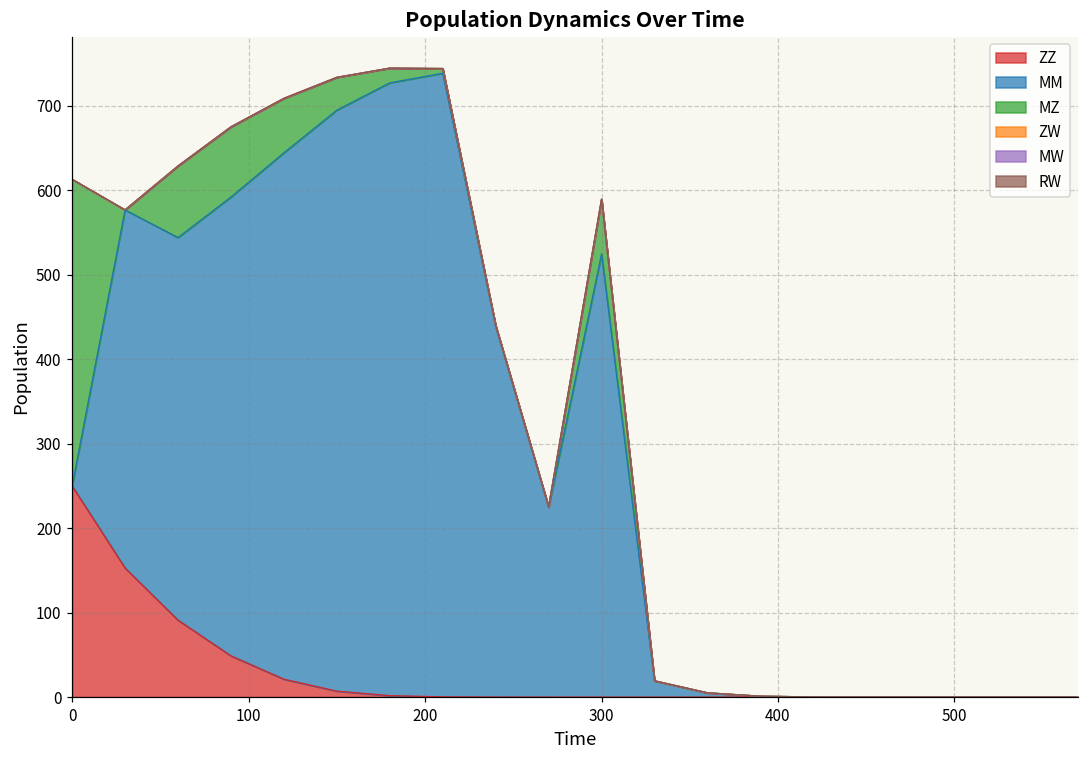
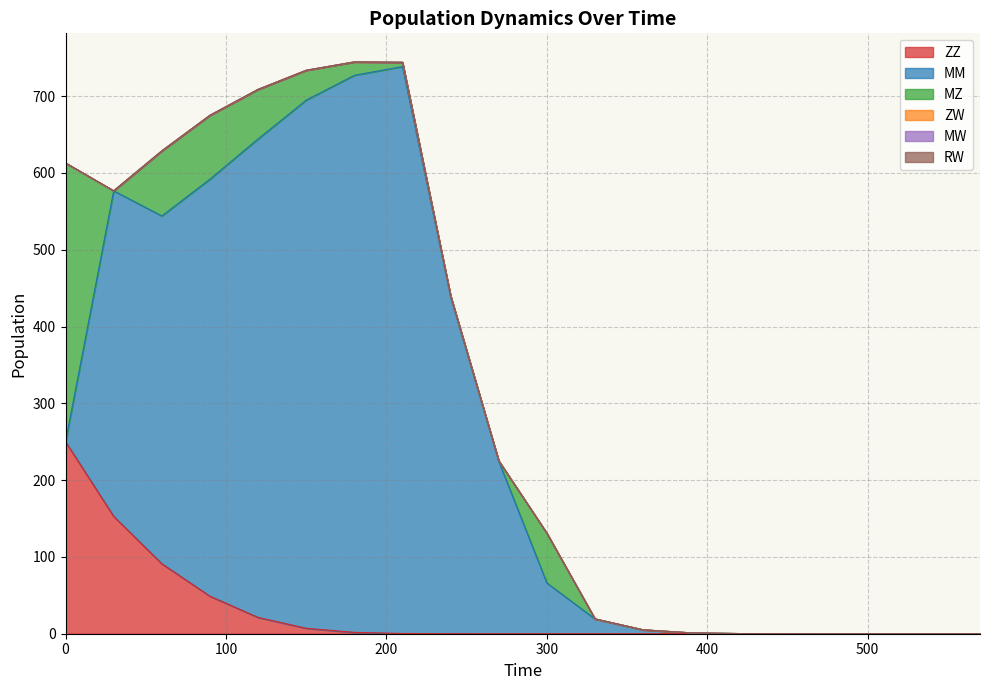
MM, 300: 520 -> 70
